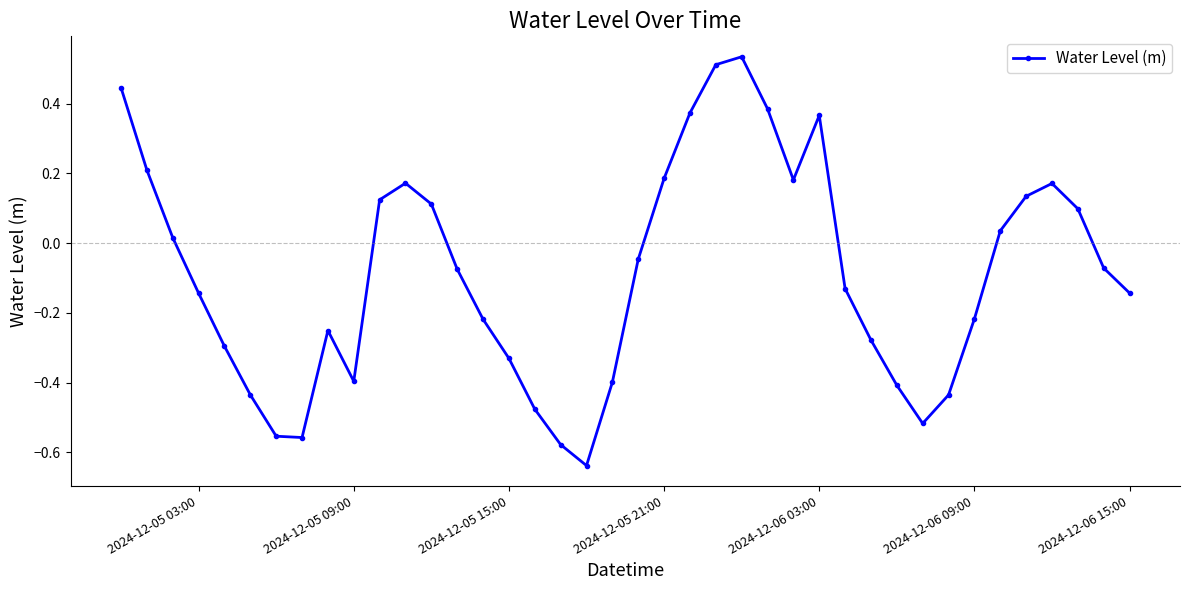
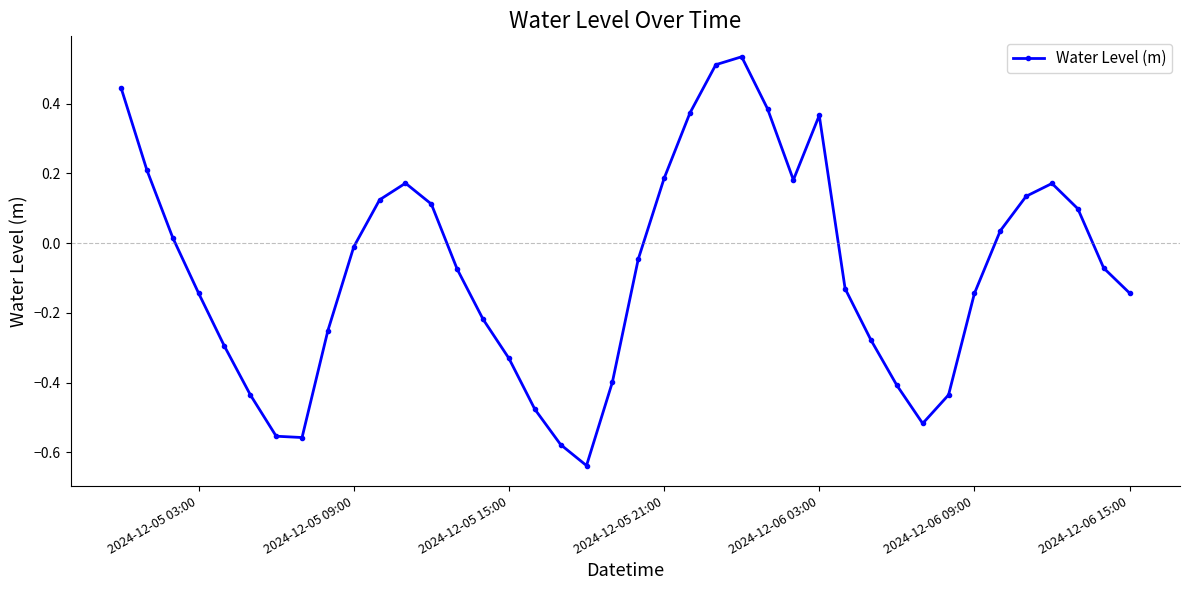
2024-12-05 09:00: -0.40 -> -0.01
2024-12-06 09:00: -0.22 -> -0.14
